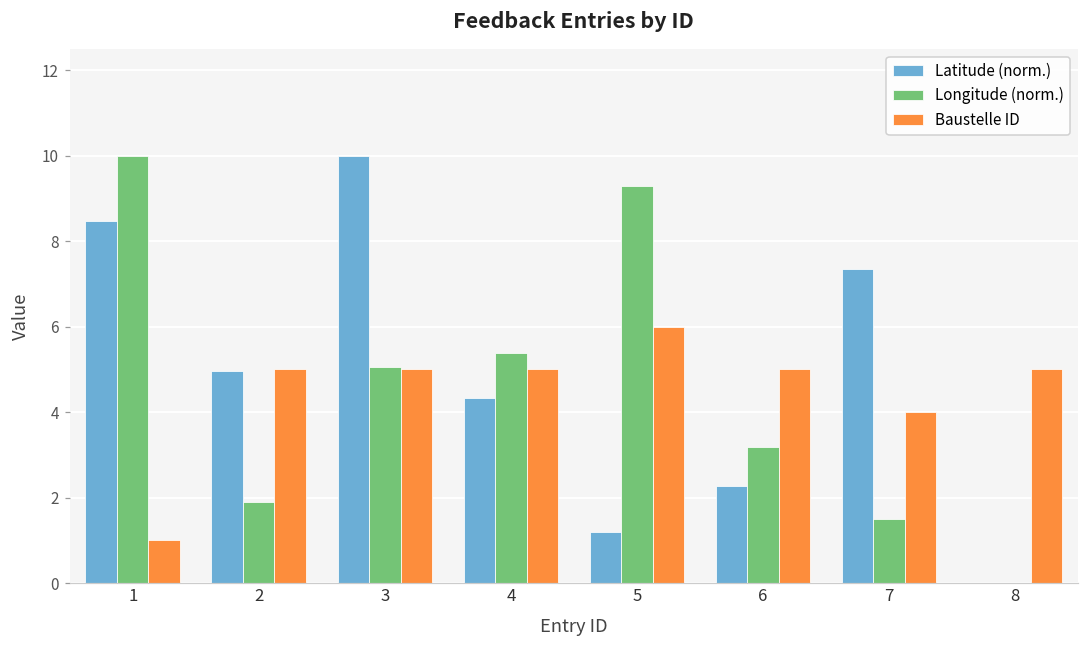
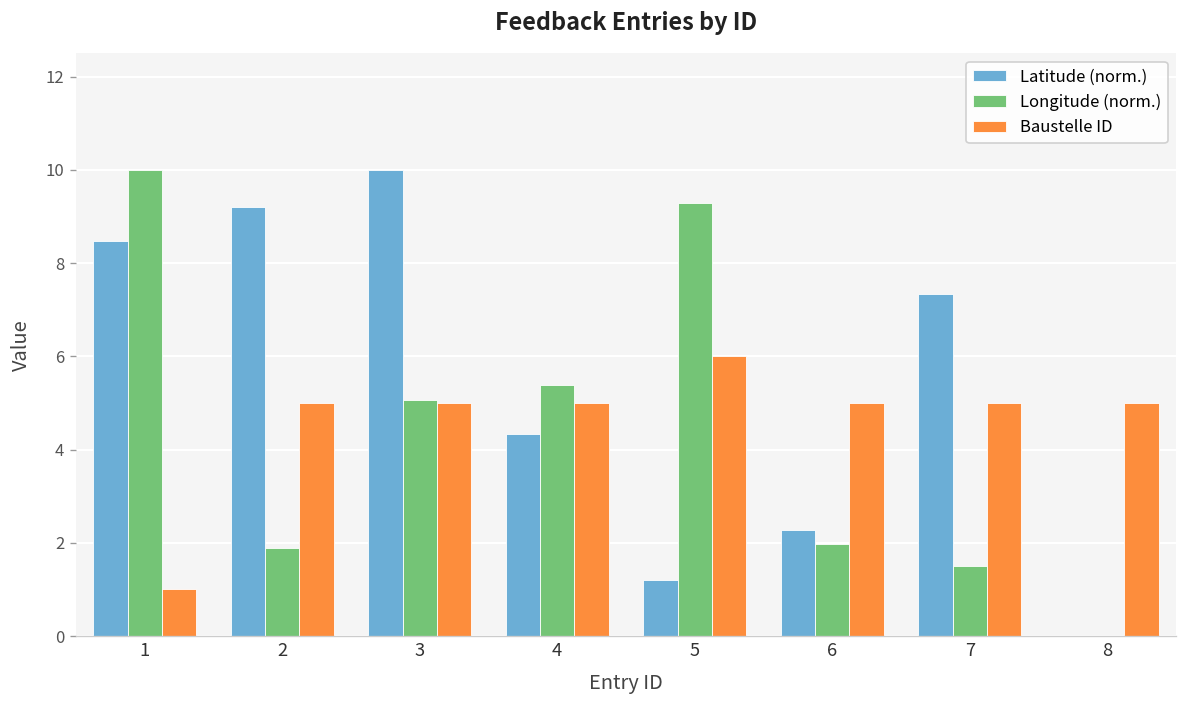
Latitude (norm.), 2: 5.0 -> 9.2
Longitude (norm.), 6: 3.2 -> 2.0
Baustelle ID, 7: 4 -> 5
